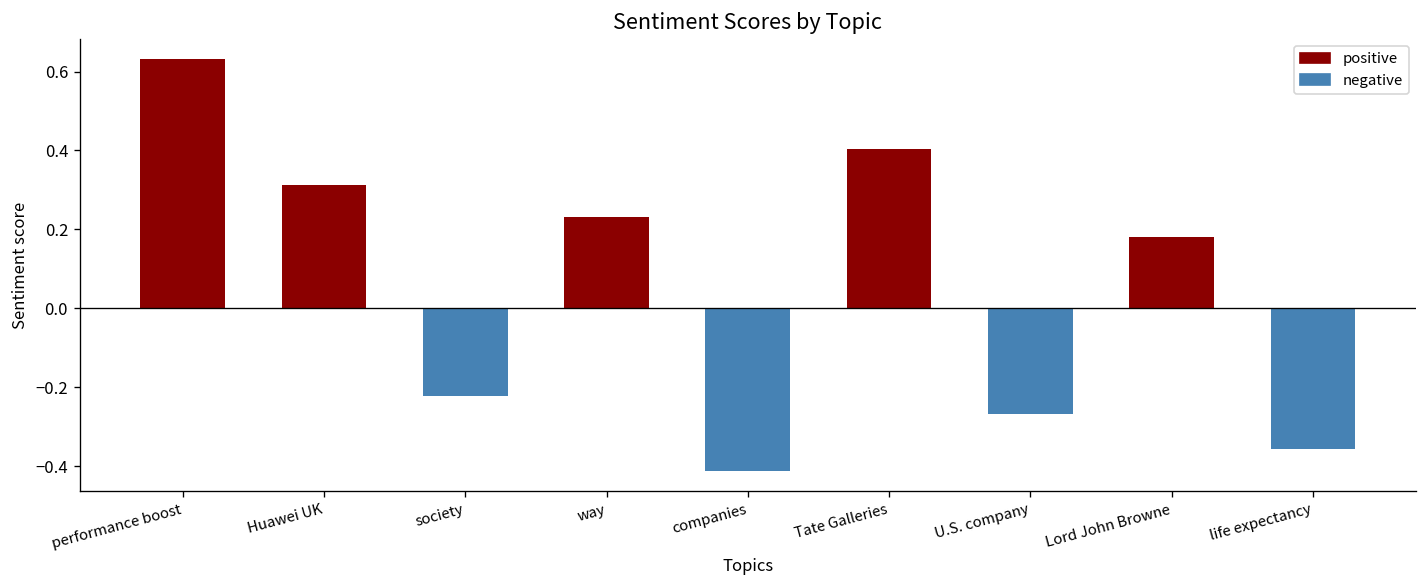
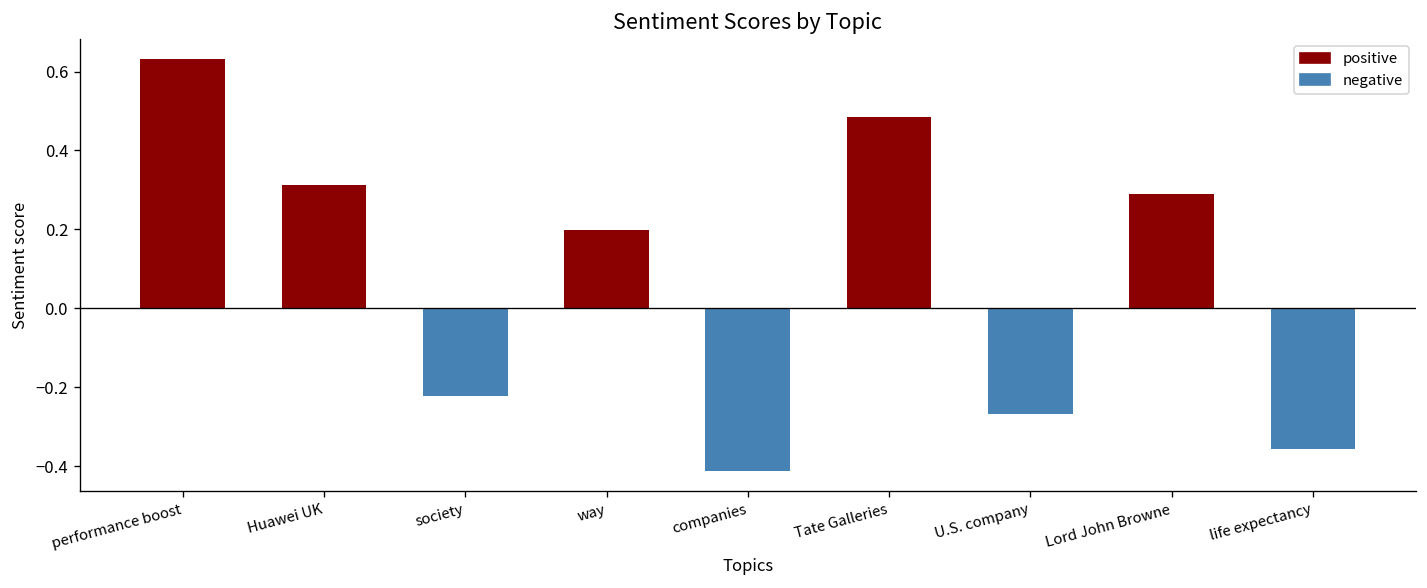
positive, way: 0.23 -> 0.20
positive, Tate Galleries: 0.40 -> 0.48
positive, Lord John Browne: 0.18 -> 0.29
